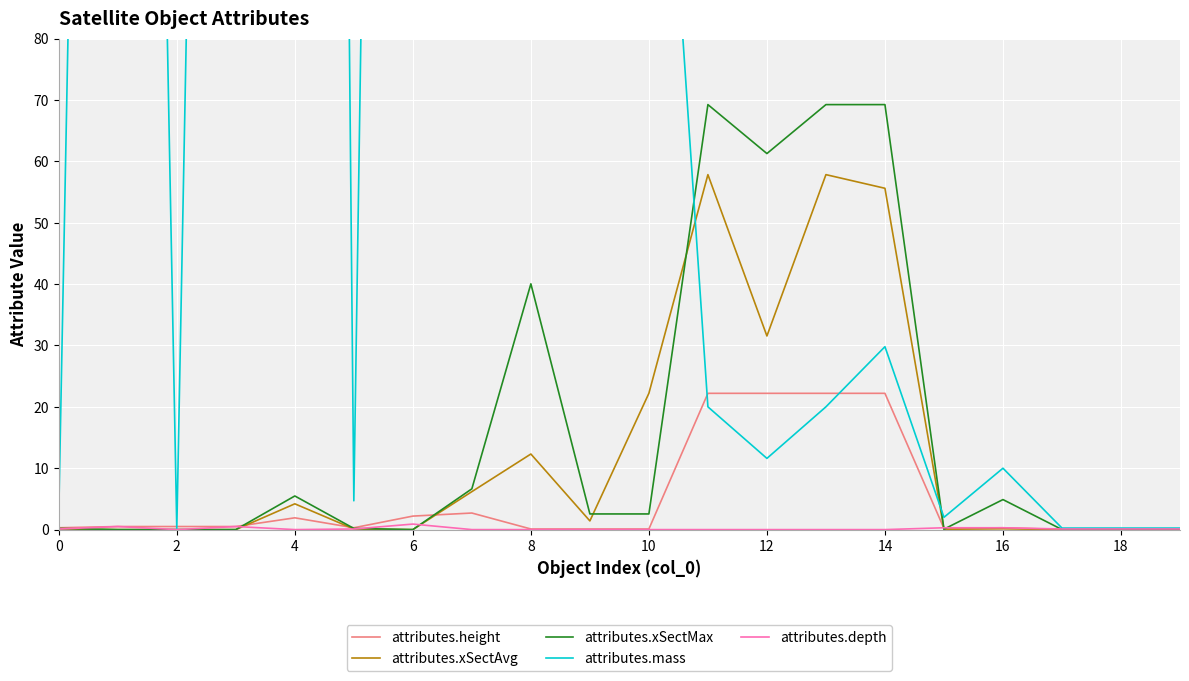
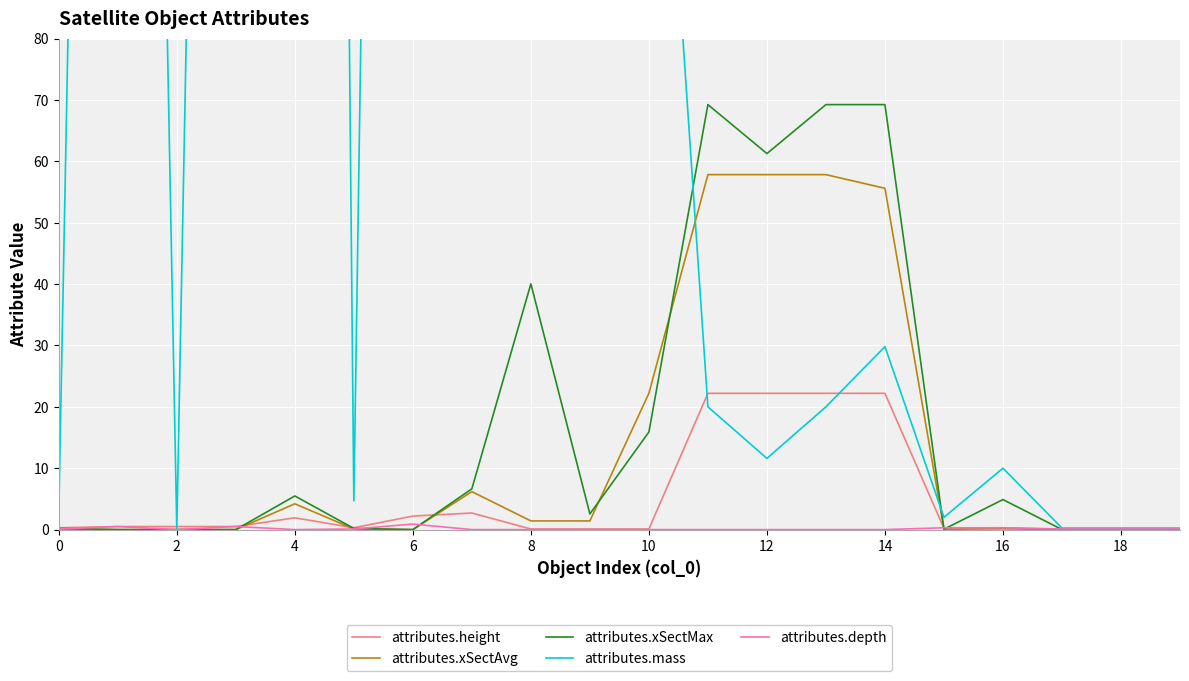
attributes.xSectAvg, 8: 12 -> 1
attributes.xSectMax, 10: 3 -> 16
attributes.xSectAvg, 12: 32 -> 58
